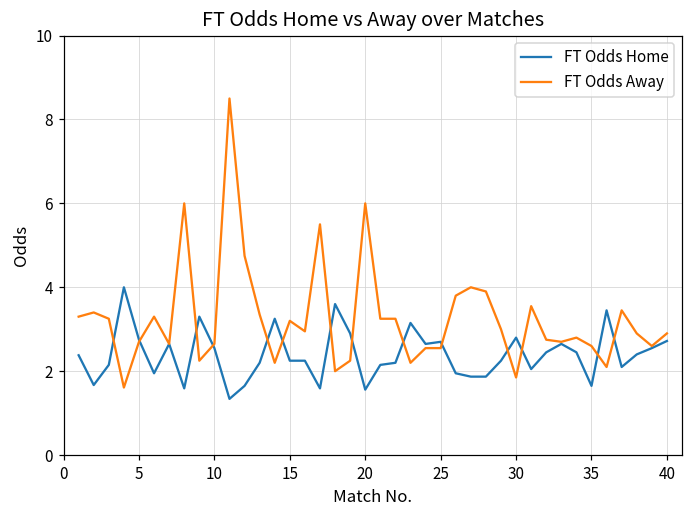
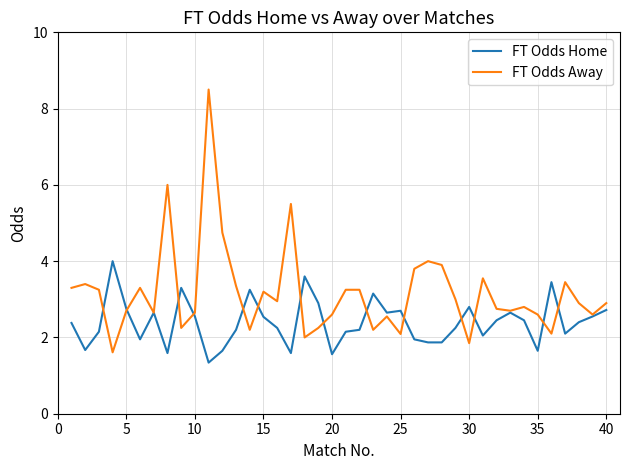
FT Odds Home, 15: 2.3 -> 2.5
FT Odds Away, 20: 6.0 -> 2.6
FT Odds Away, 25: 2.6 -> 2.1
